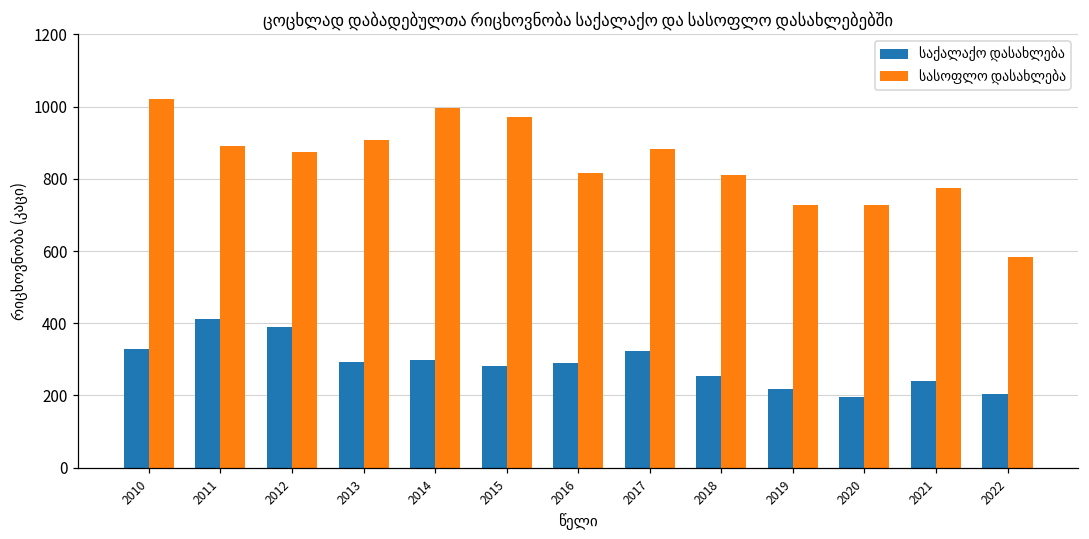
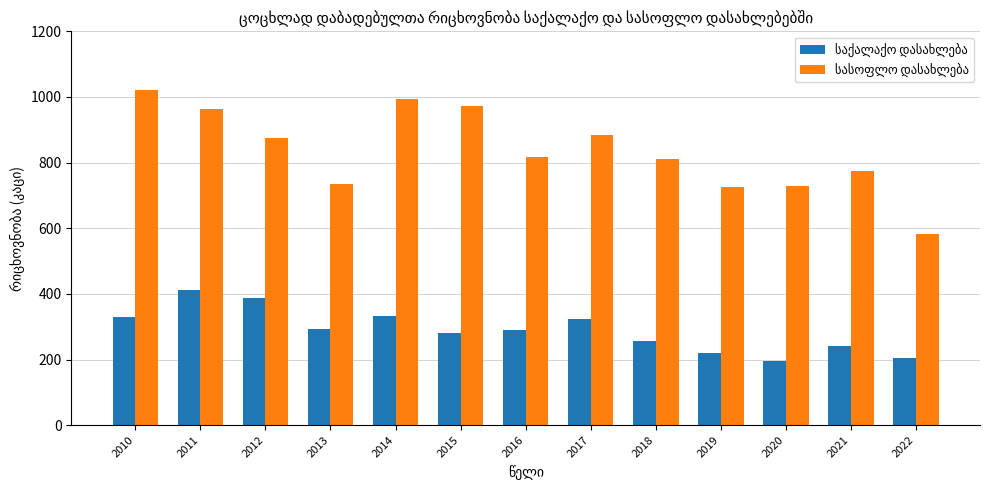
სასოფლო დასახლება, 2011: 890 -> 960
სასოფლო დასახლება, 2013: 910 -> 740
საქალაქო დასახლება, 2014: 300 -> 330
